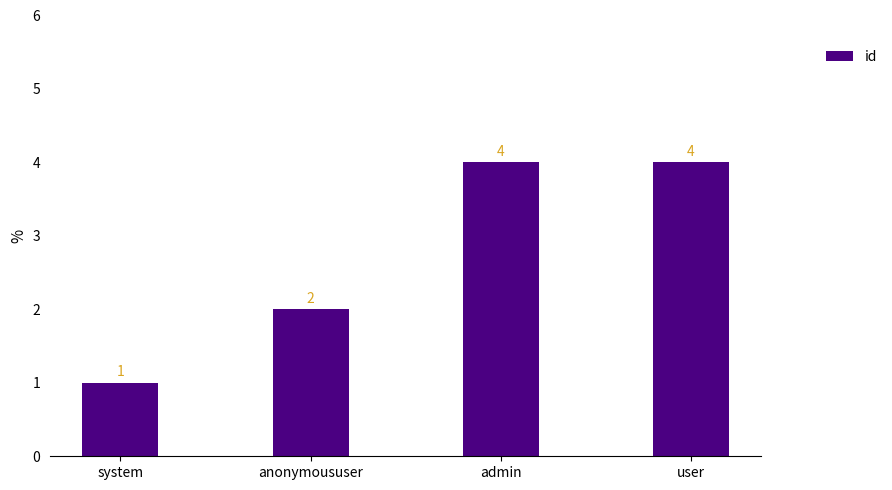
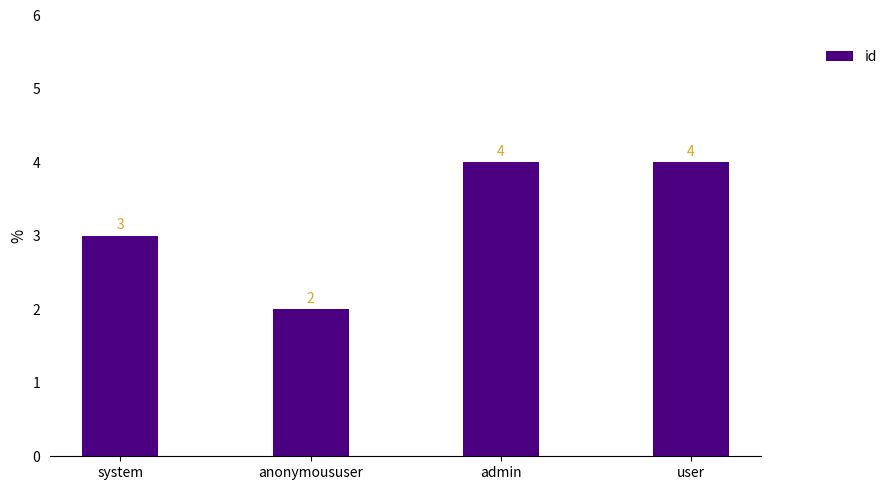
system: 1 -> 3
